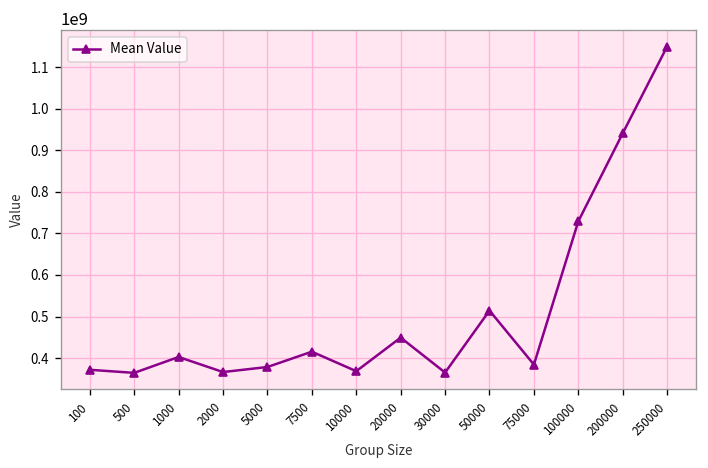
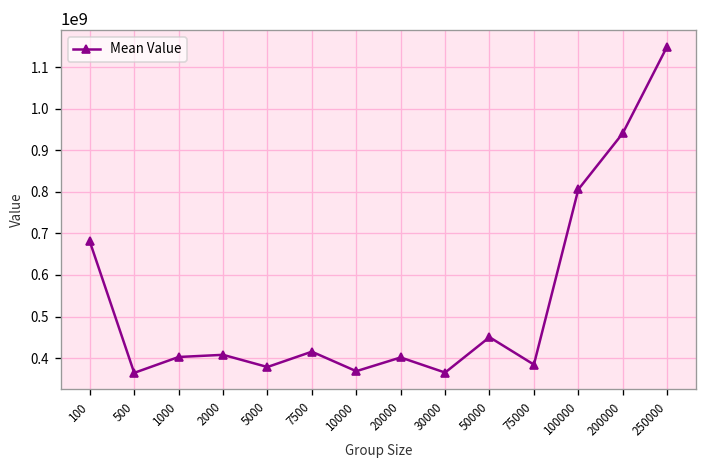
100: 370000000 -> 680000000
2000: 370000000 -> 410000000
20000: 450000000 -> 400000000
50000: 510000000 -> 450000000
100000: 730000000 -> 810000000
